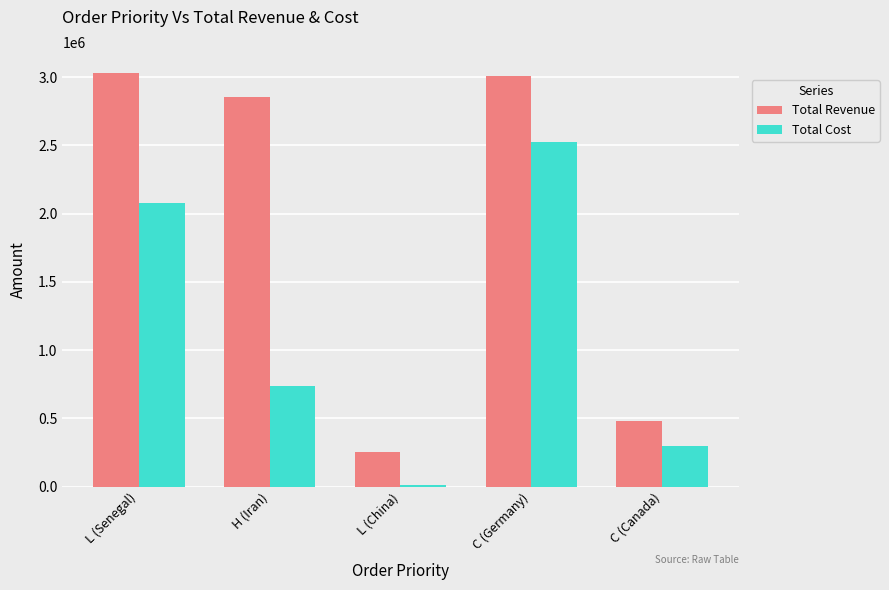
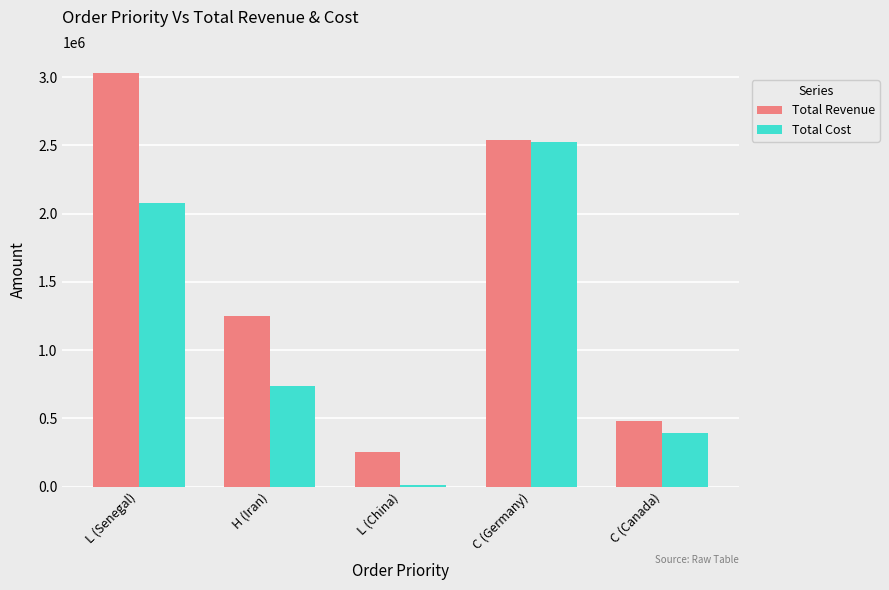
Total Revenue, H (Iran): 2850000 -> 1250000
Total Revenue, C (Germany): 3010000 -> 2540000
Total Cost, C (Canada): 300000 -> 390000
